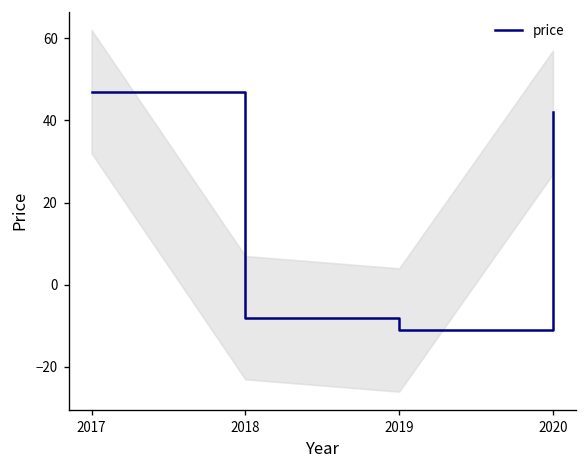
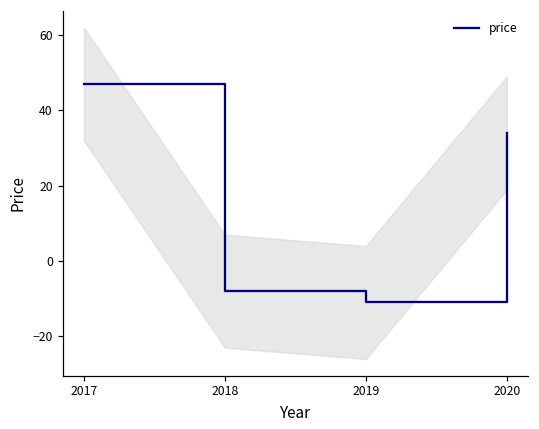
price, 2020: 42 -> 34
